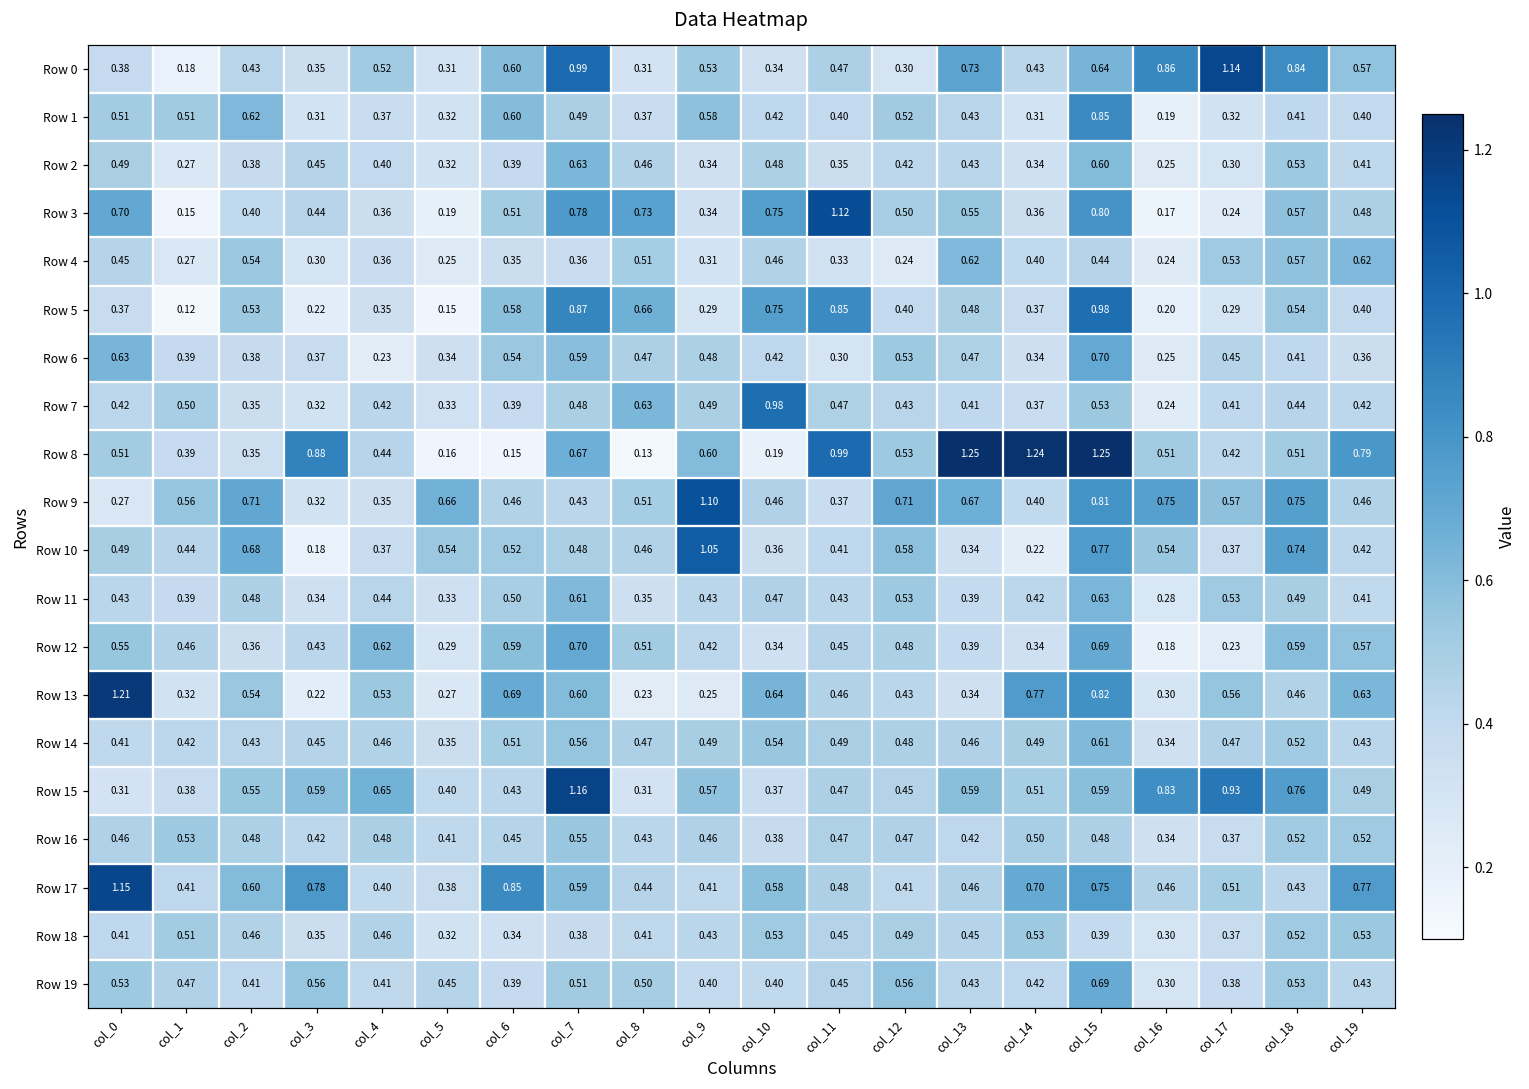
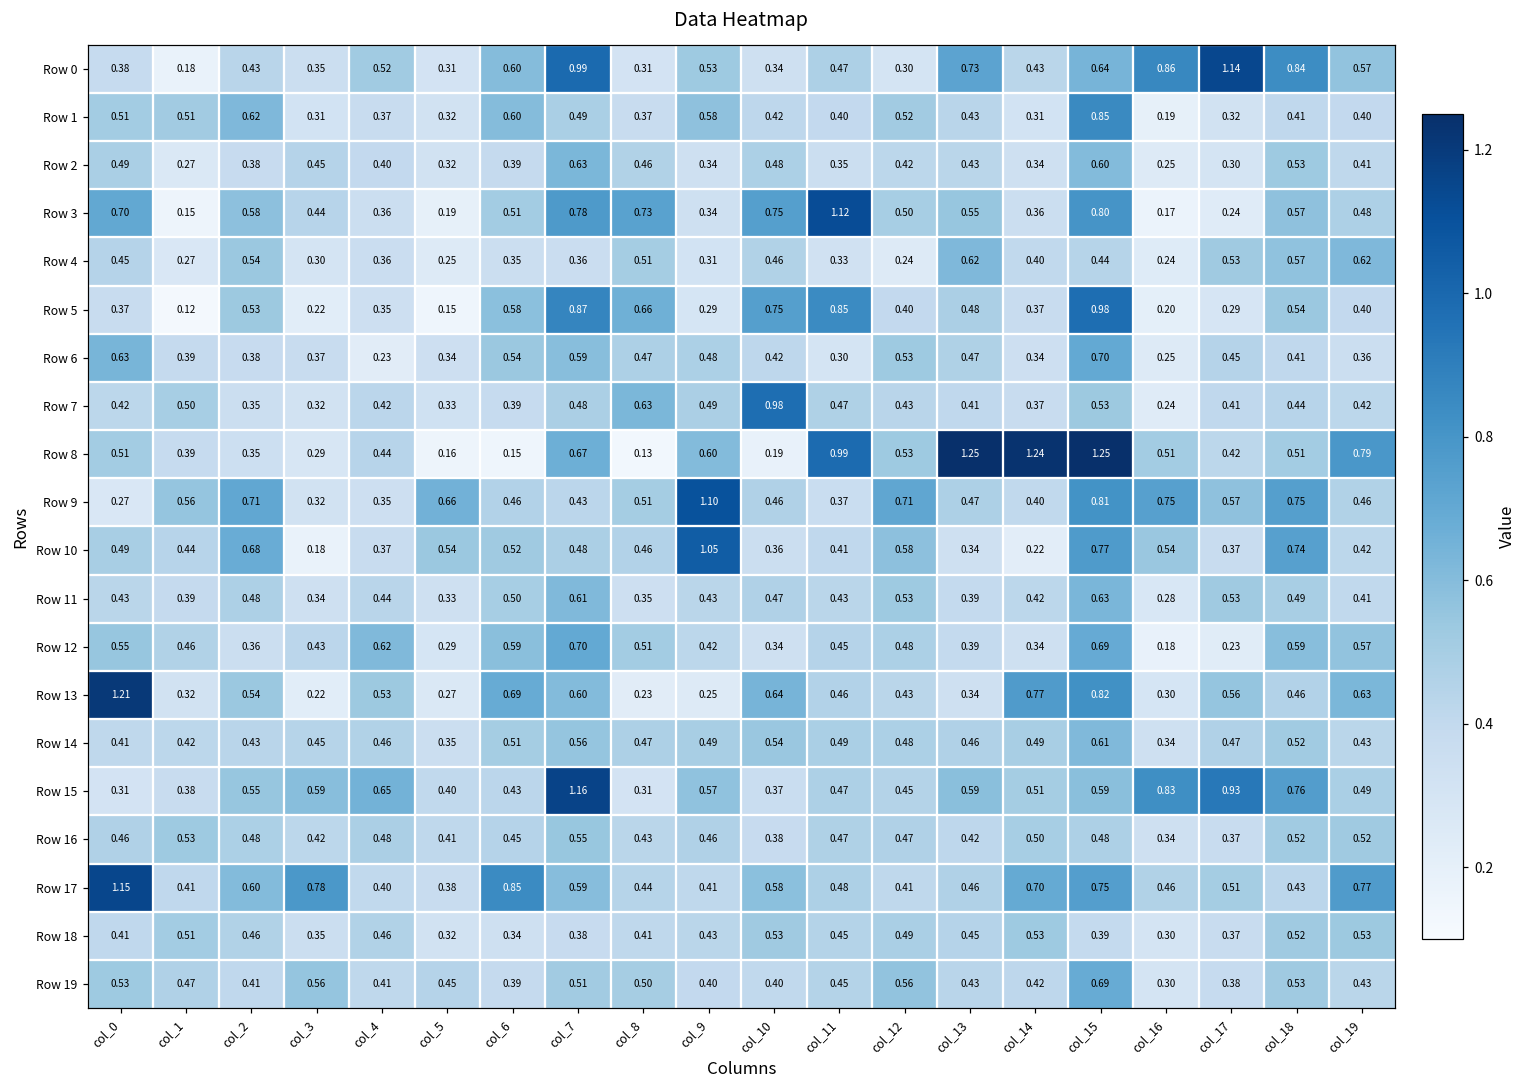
Row 3, col_2: 0.40 -> 0.58
Row 8, col_3: 0.88 -> 0.29
Row 9, col_13: 0.67 -> 0.47
